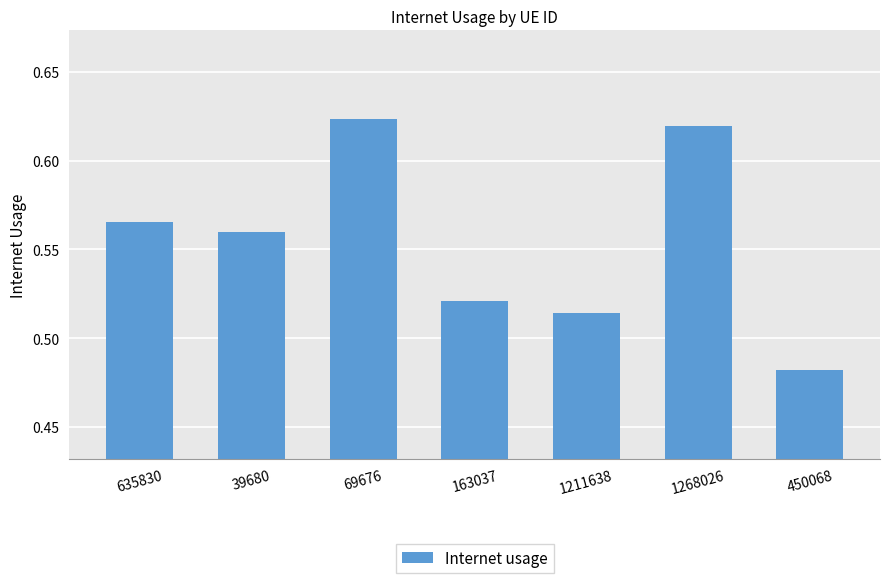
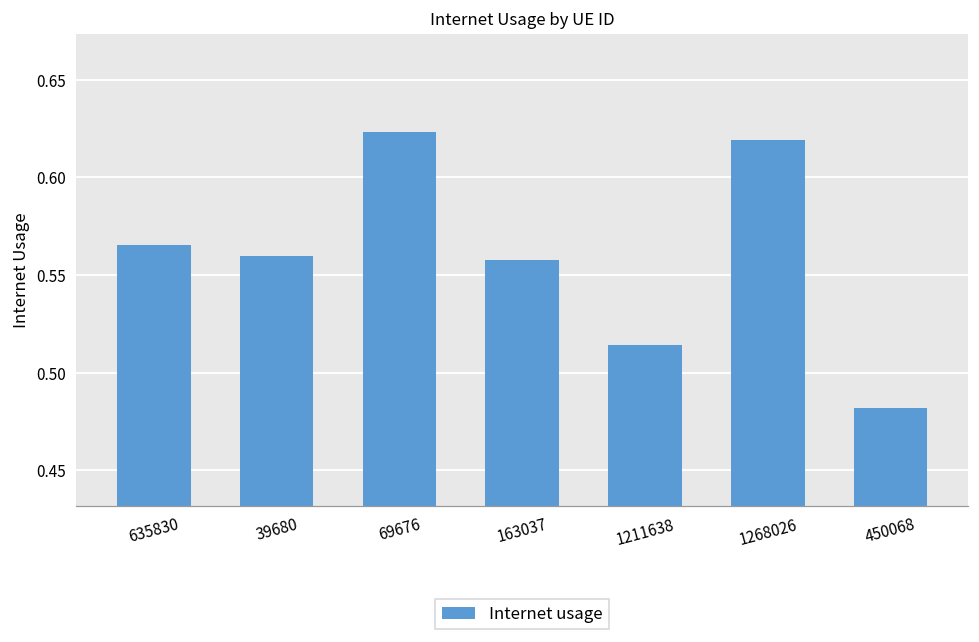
163037: 0.521 -> 0.558
